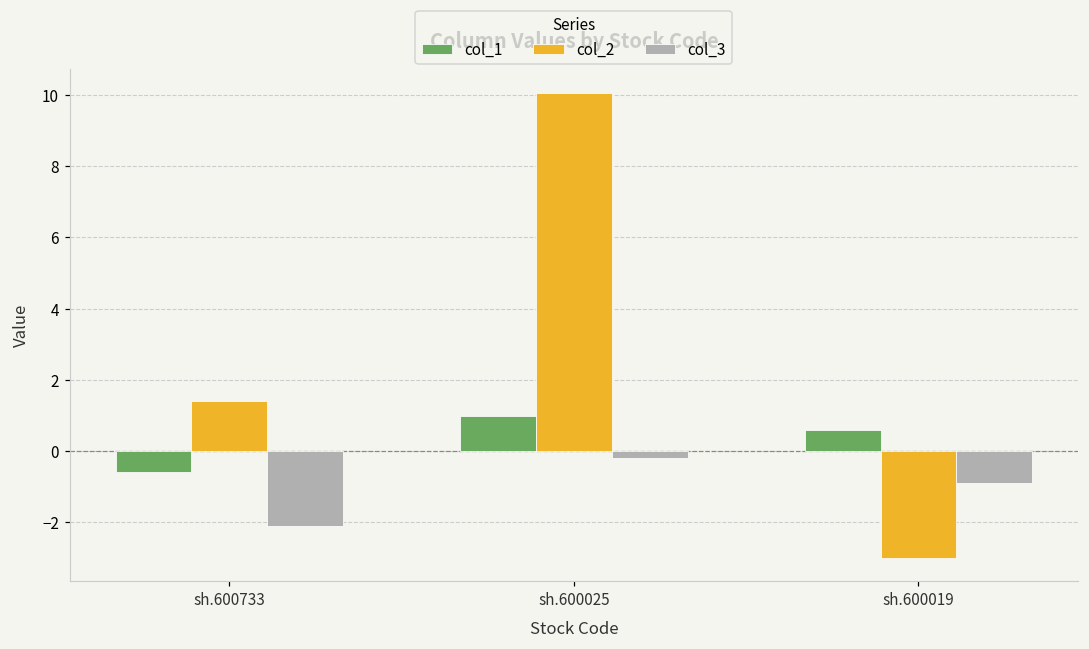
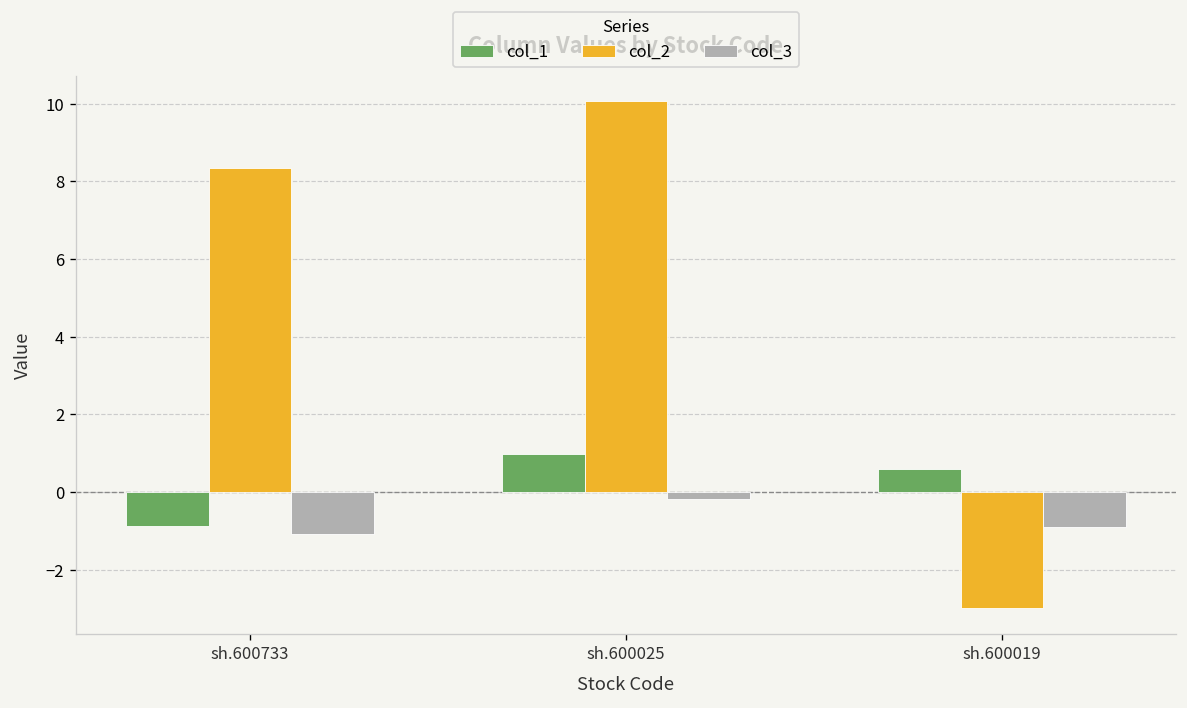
col_1, sh.600733: -0.6 -> -0.9
col_2, sh.600733: 1.4 -> 8.4
col_3, sh.600733: -2.1 -> -1.1
